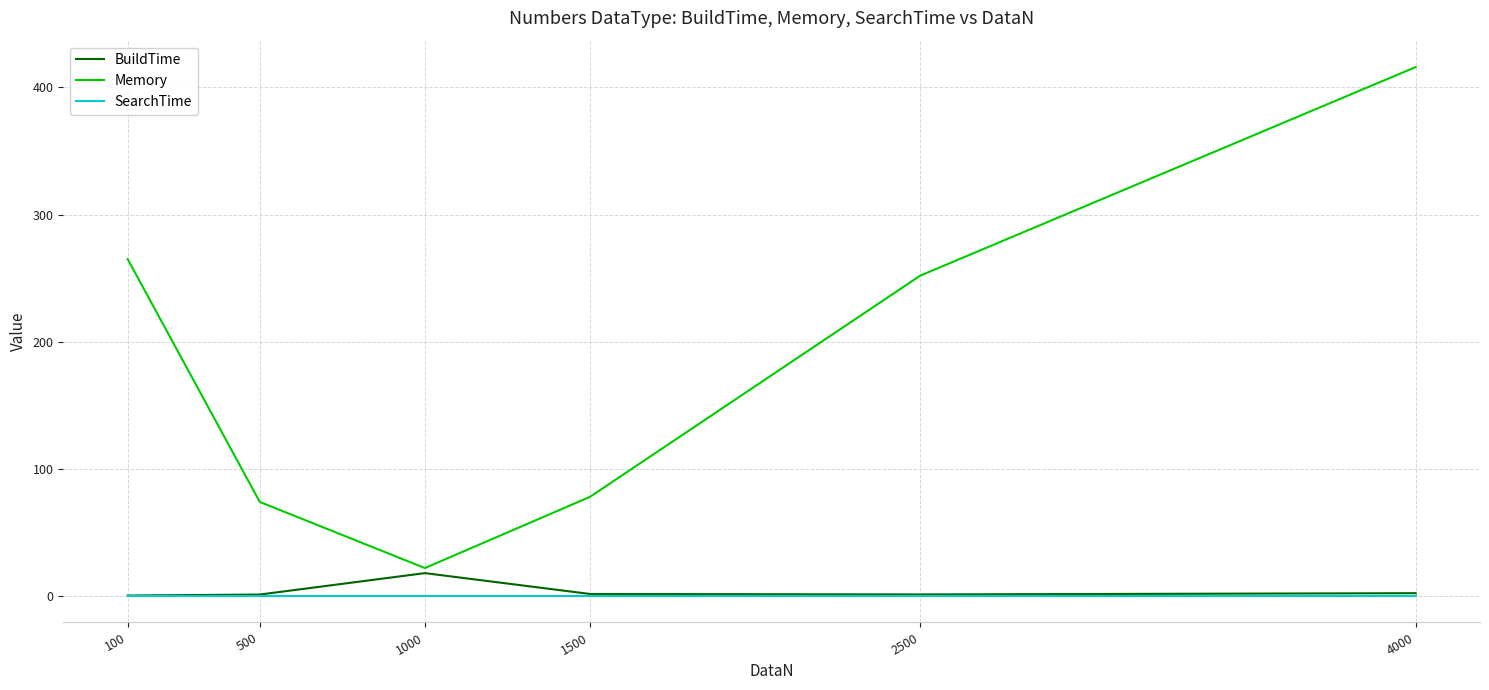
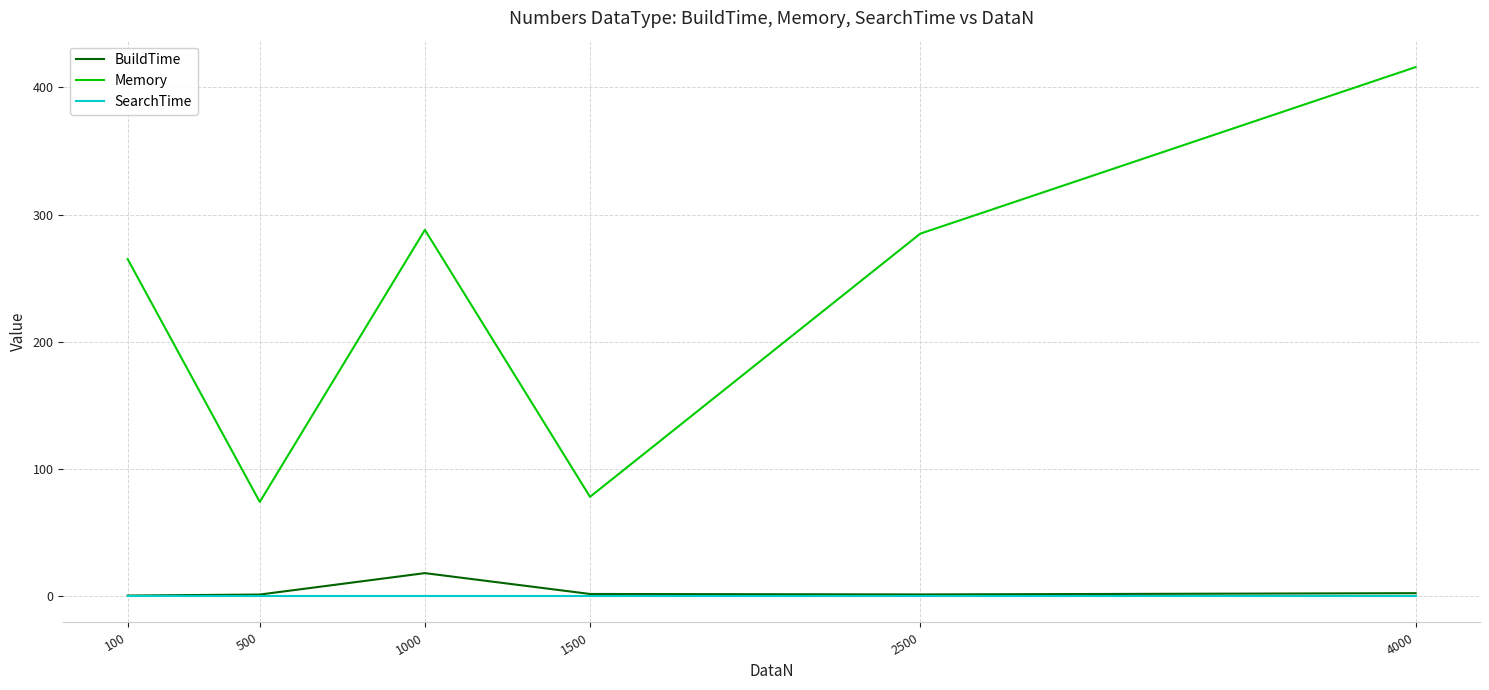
Memory, 1000: 22 -> 288
Memory, 2500: 252 -> 285
